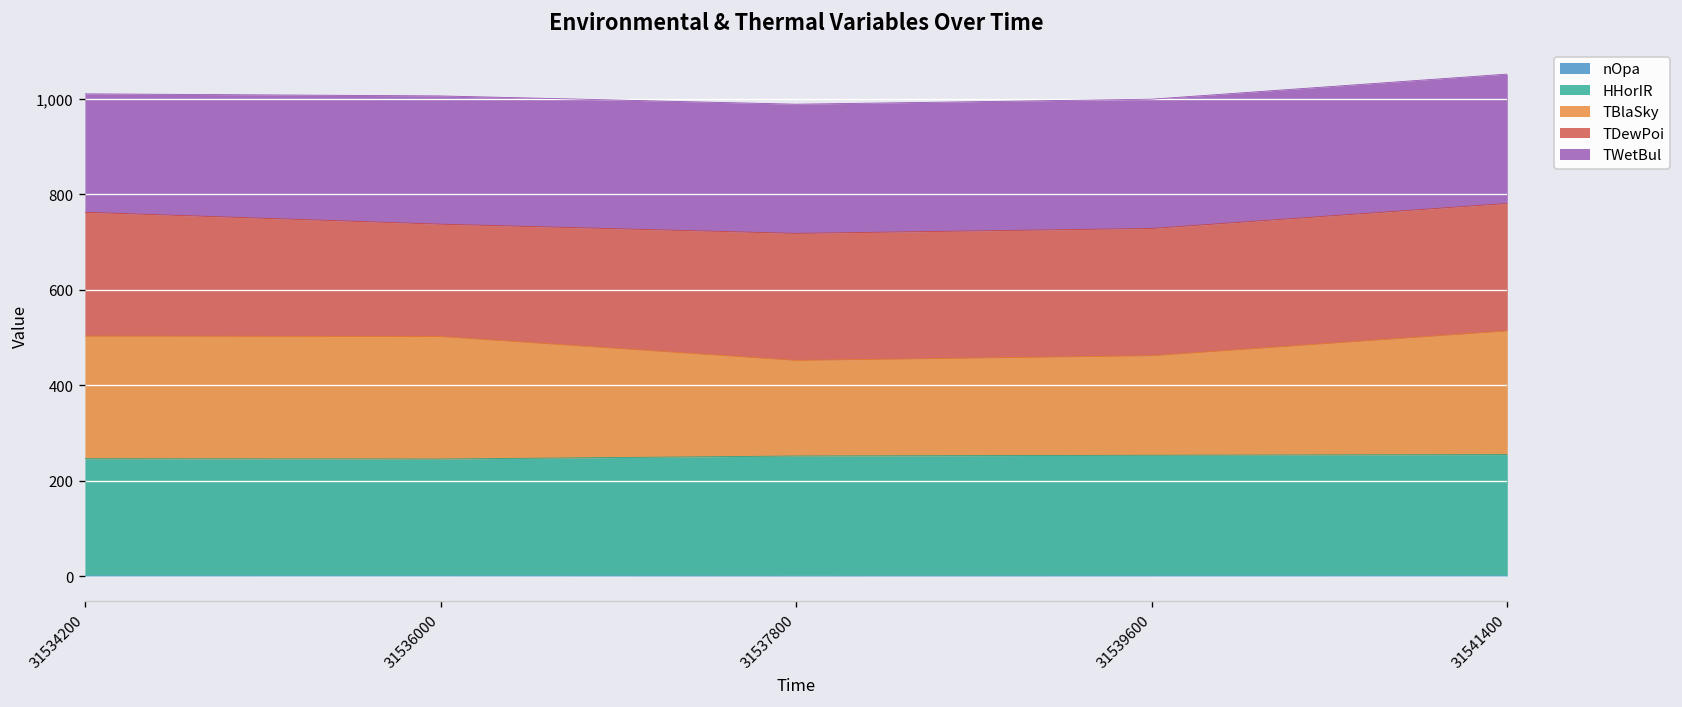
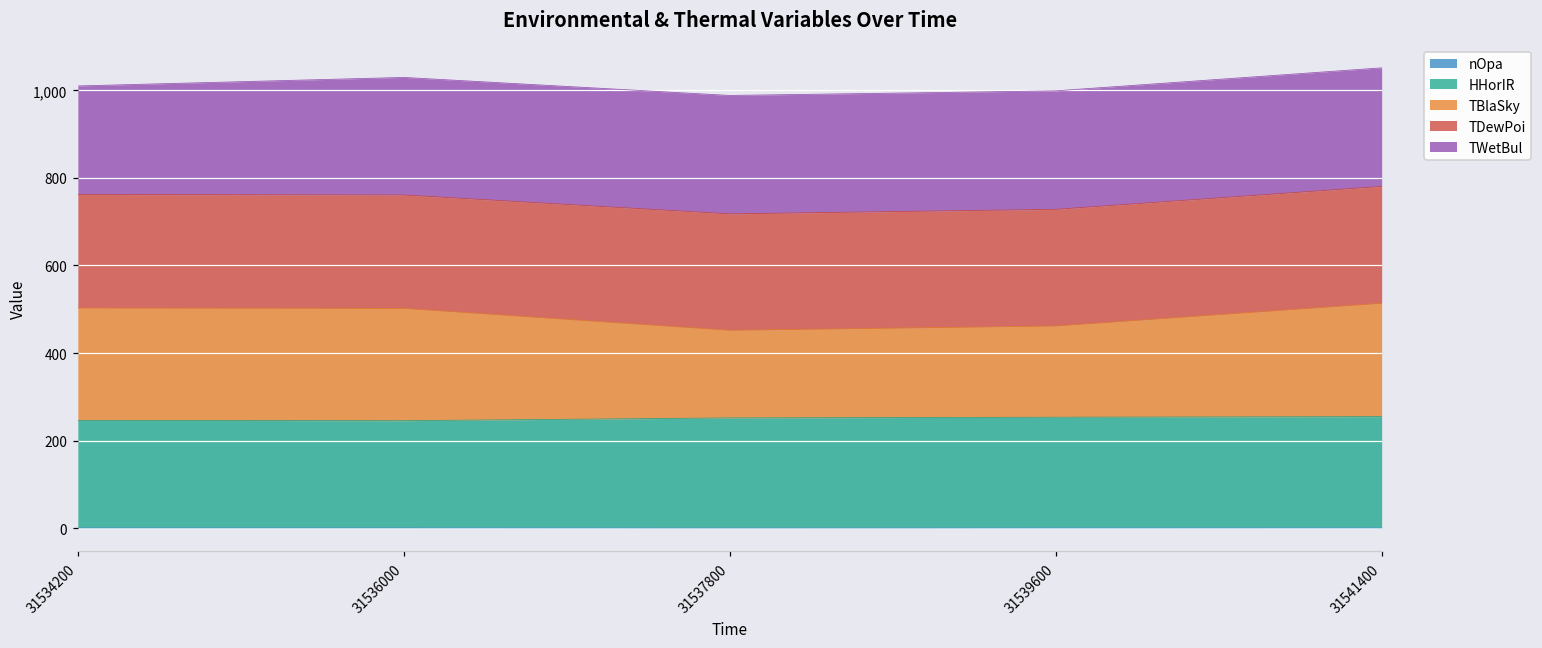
TDewPoi, 31536000: 240 -> 260
